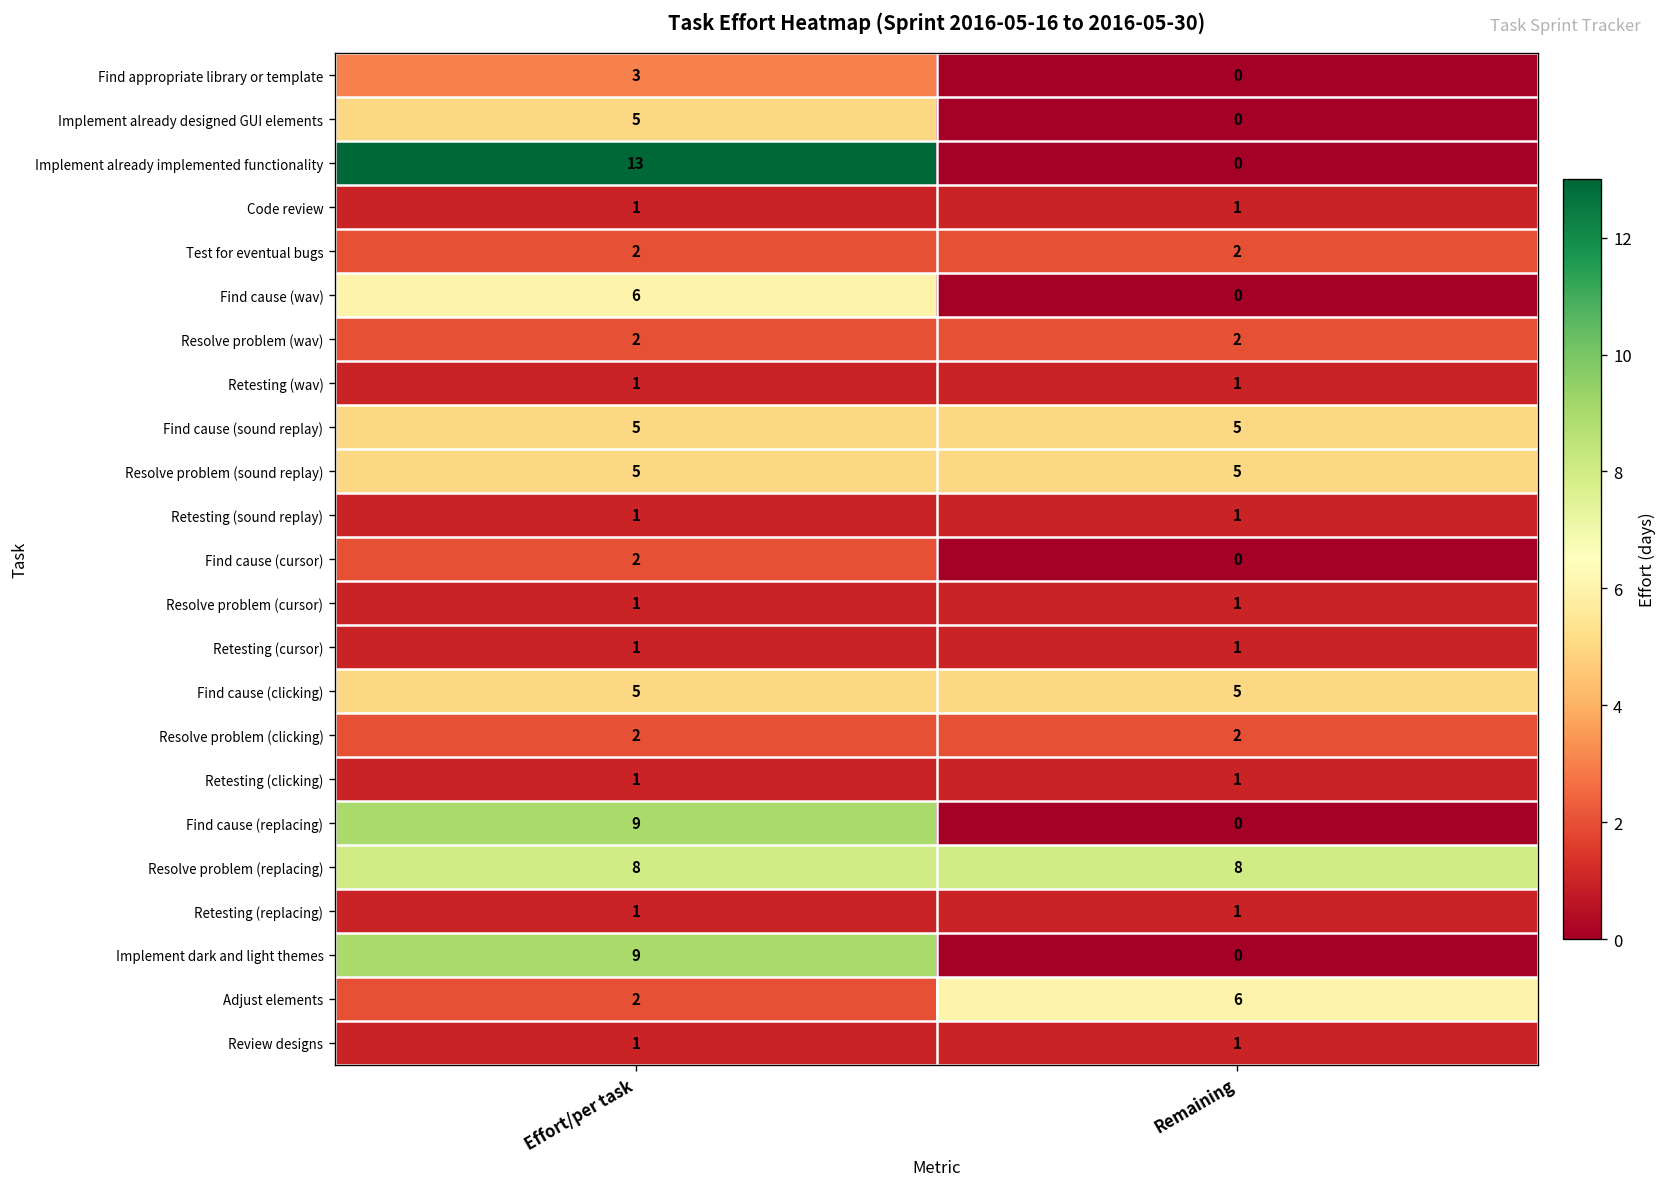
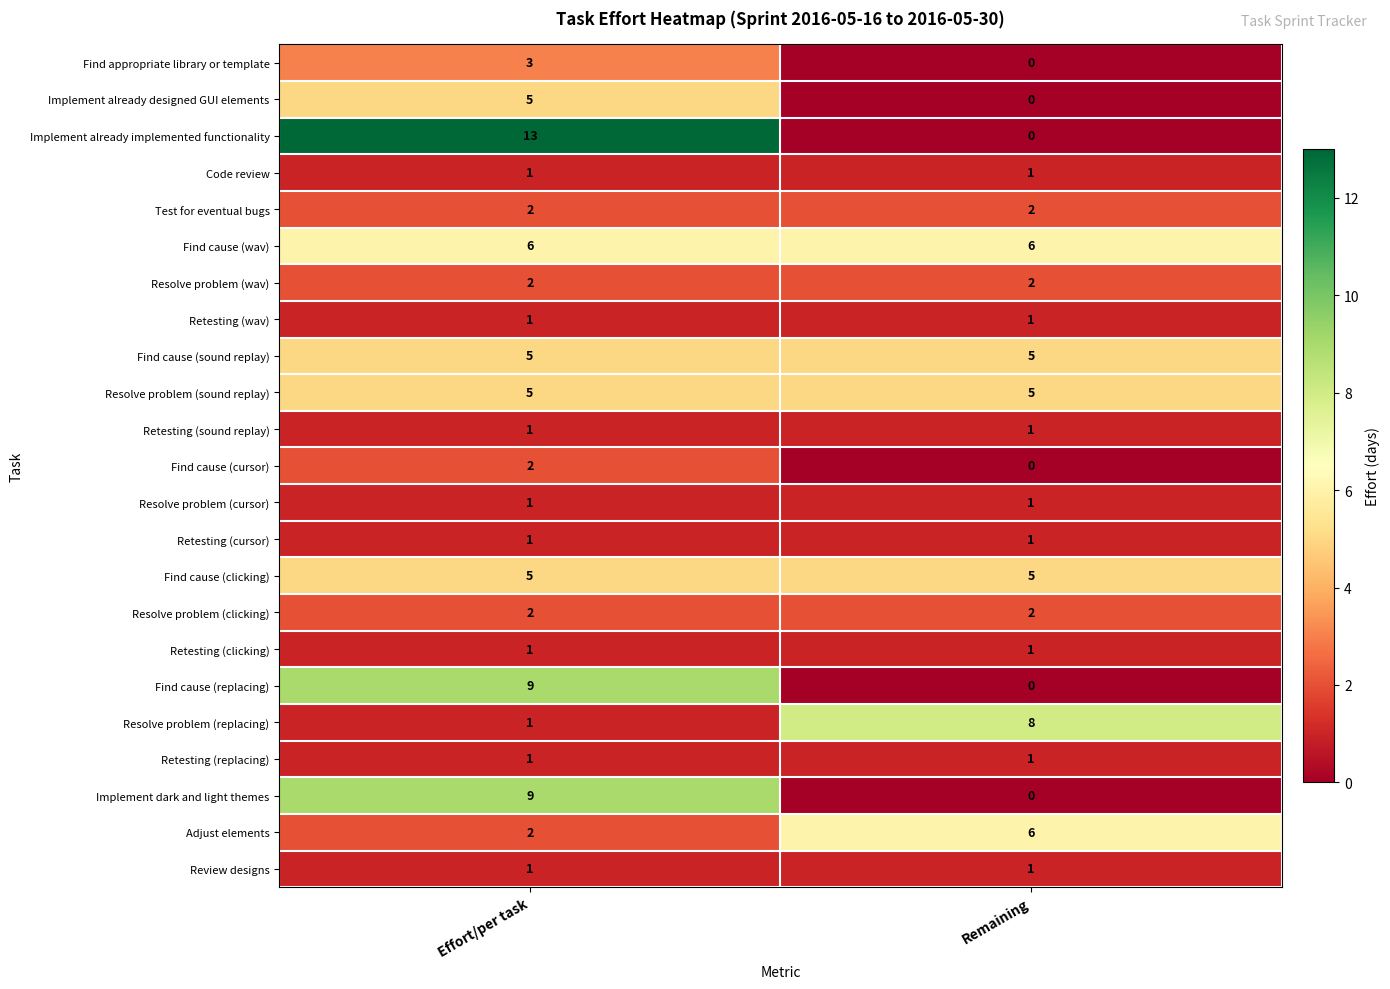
Find cause (wav), Remaining: 0 -> 6
Resolve problem (replacing), Effort/per task: 8 -> 1
